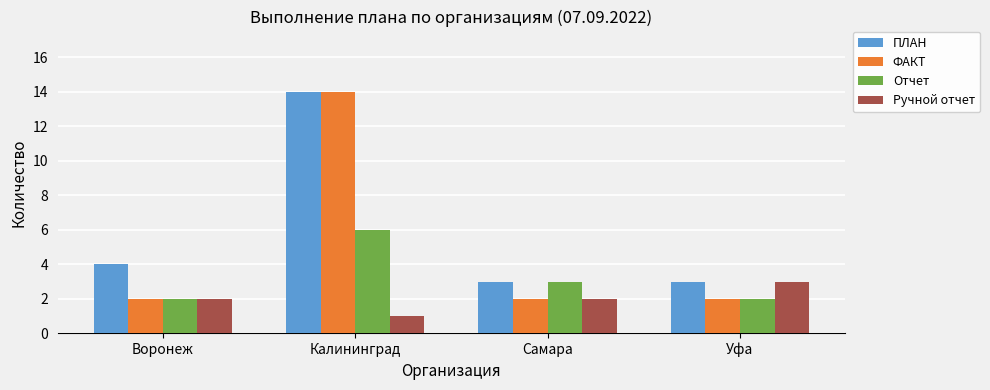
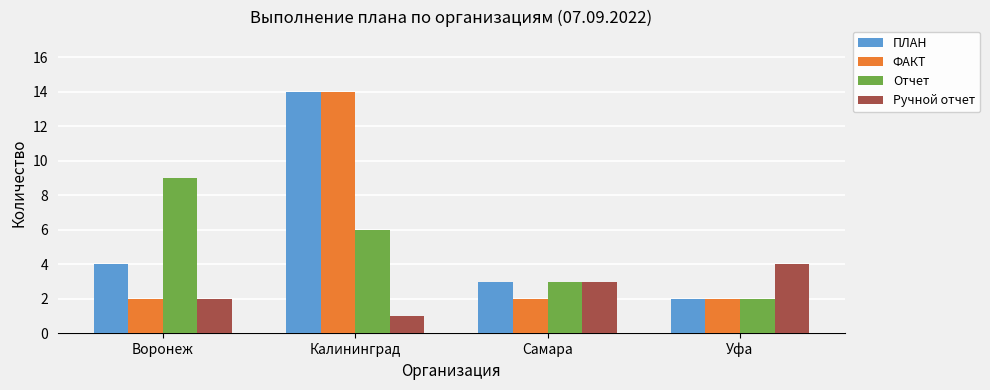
Отчет, Воронеж: 2 -> 9
Ручной отчет, Самара: 2 -> 3
ПЛАН, Уфа: 3 -> 2
Ручной отчет, Уфа: 3 -> 4
